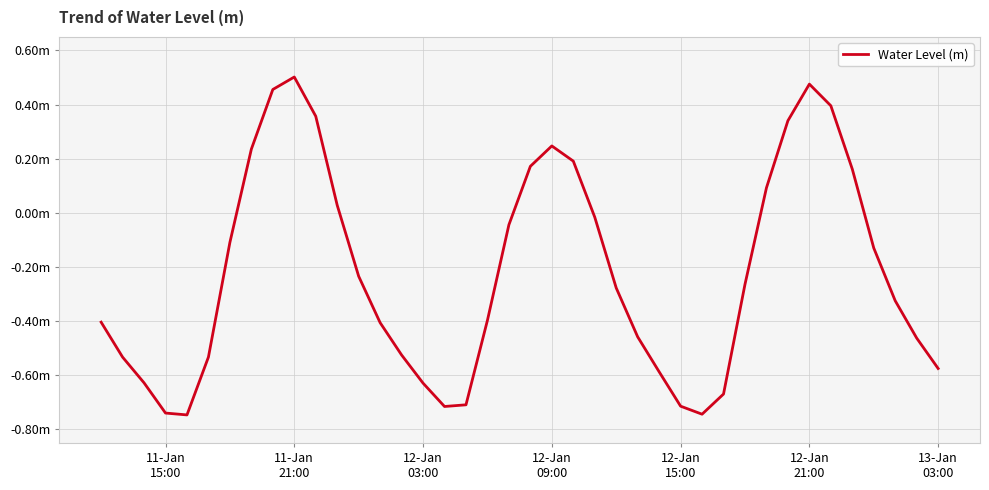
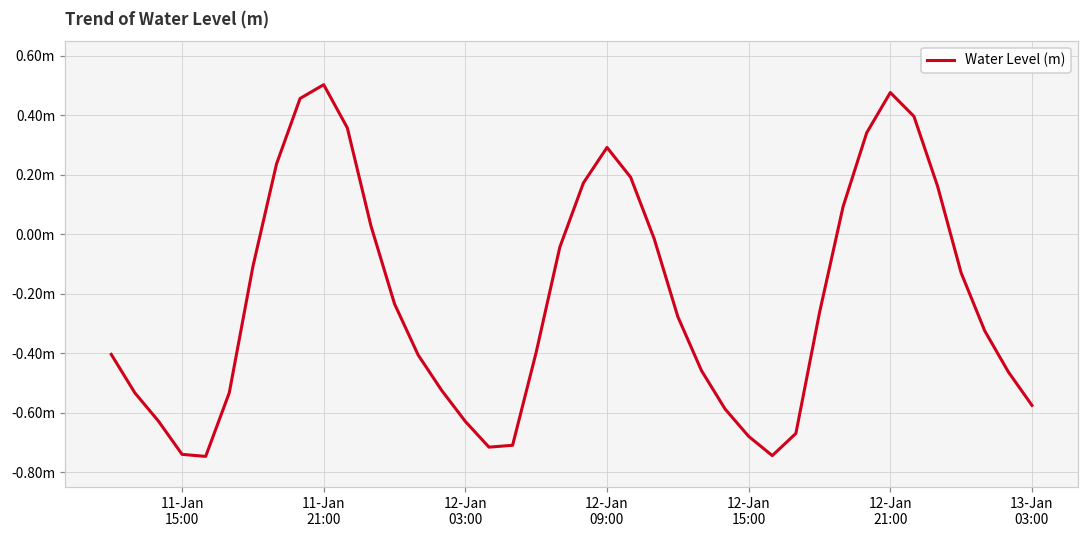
12-Jan 09:00: 0.25m -> 0.29m
12-Jan 15:00: -0.71m -> -0.68m
